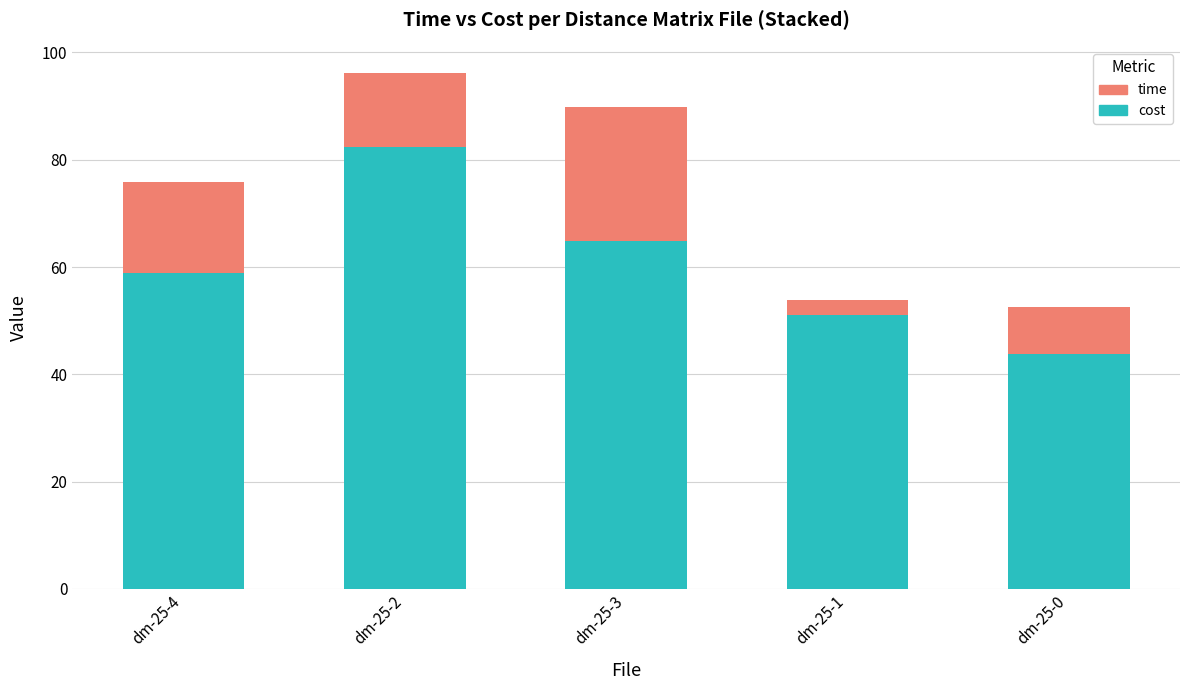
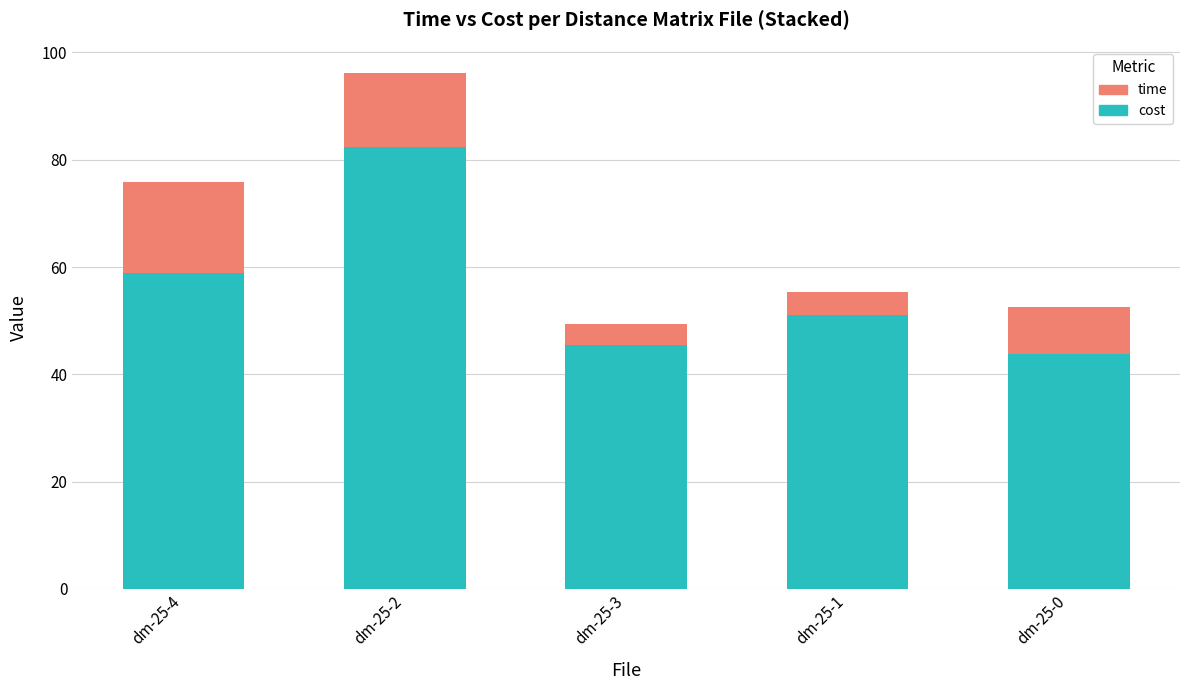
cost, dm-25-3: 65 -> 45
time, dm-25-3: 25 -> 4
time, dm-25-1: 3 -> 4
